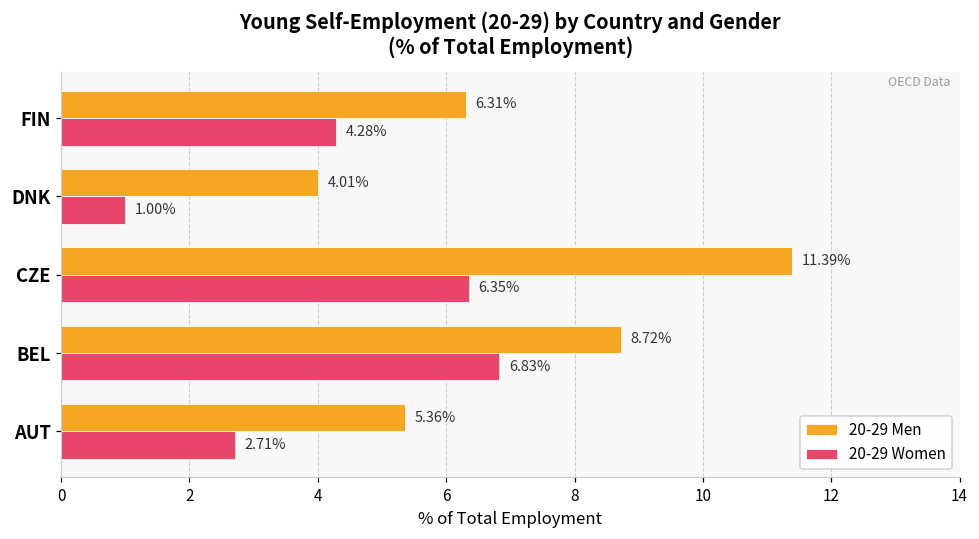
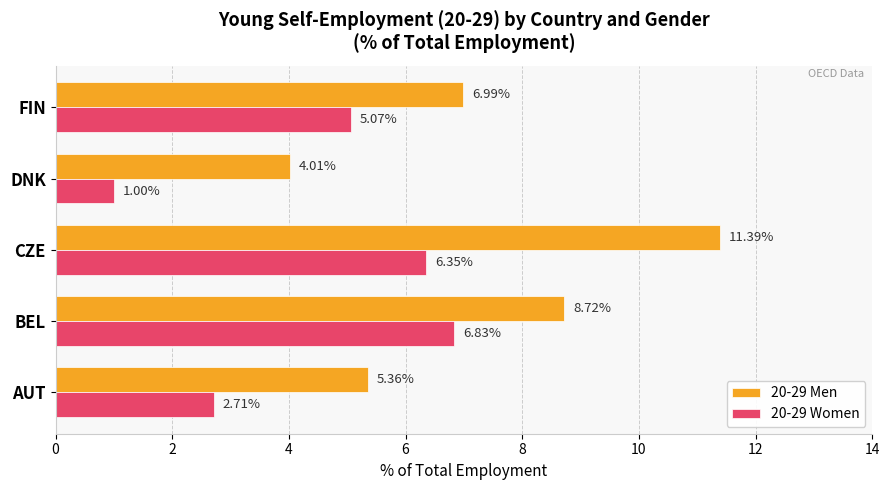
20-29 Men, FIN: 6.31% -> 6.99%
20-29 Women, FIN: 4.28% -> 5.07%
